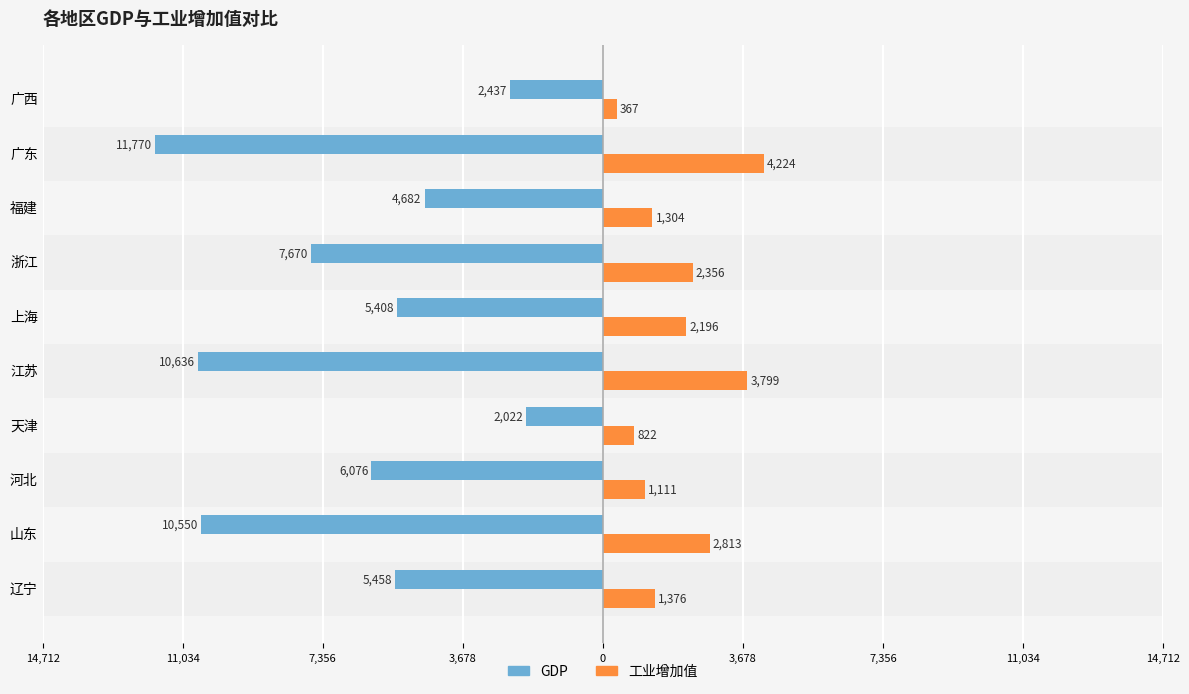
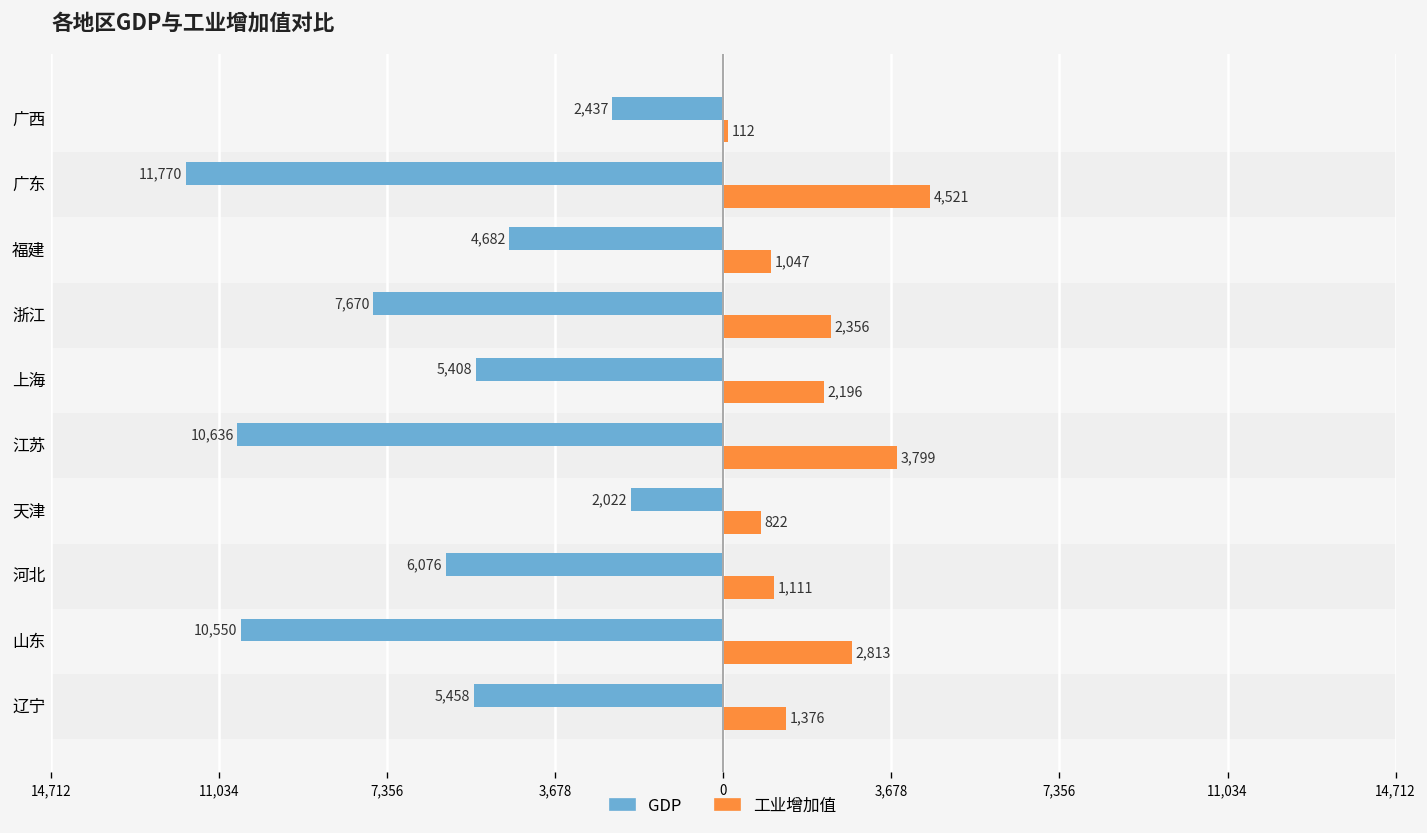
工业增加值, 广西: 367 -> 112
工业增加值, 广东: 4,224 -> 4,521
工业增加值, 福建: 1,304 -> 1,047
